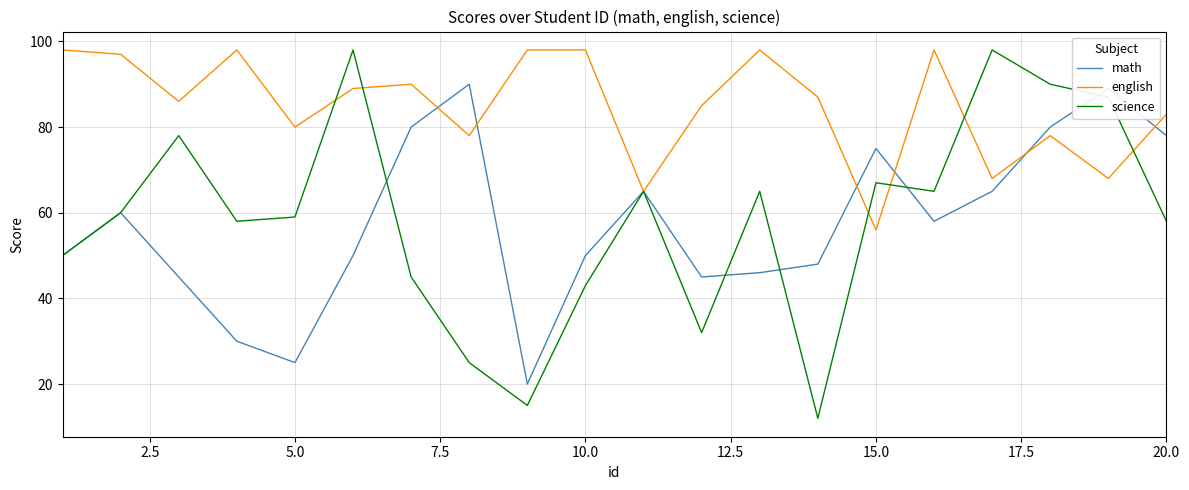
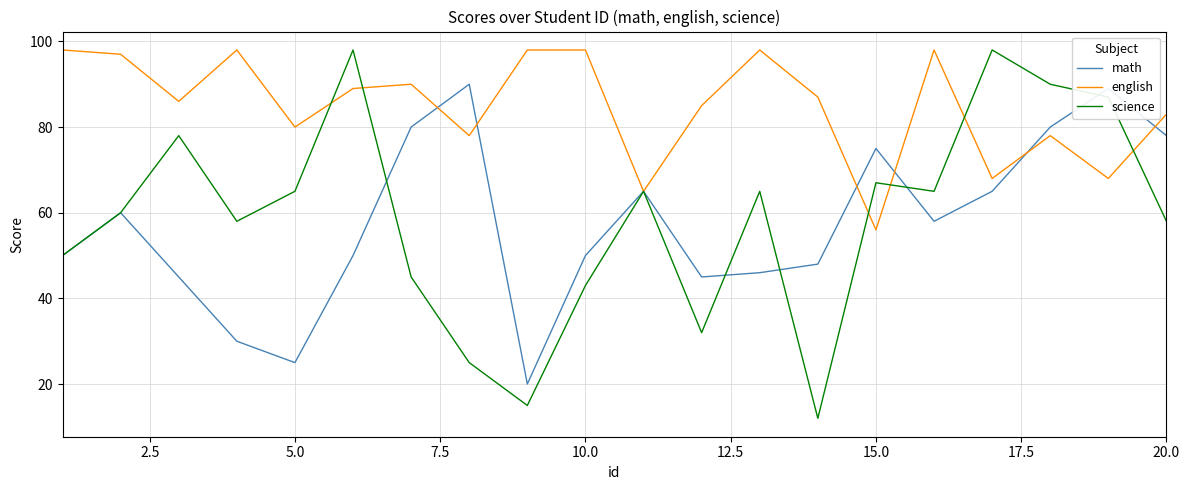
science, 5.0: 59 -> 65
